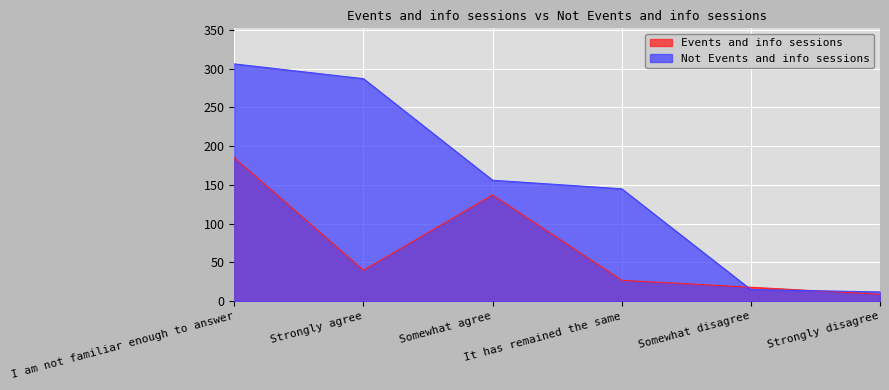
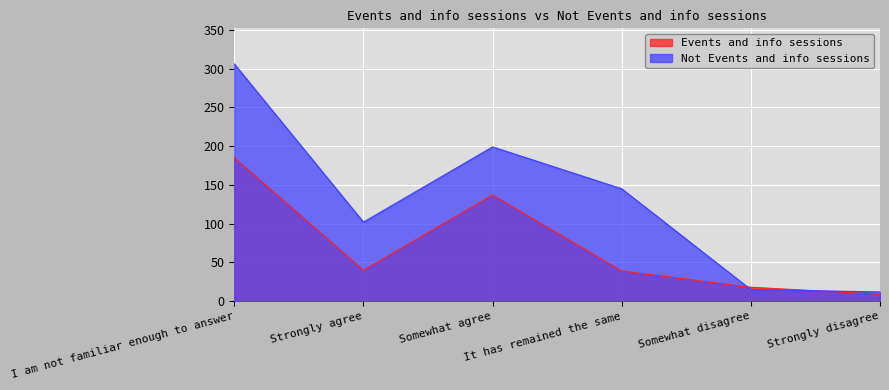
Not Events and info sessions, Strongly agree: 290 -> 100
Not Events and info sessions, Somewhat agree: 160 -> 200
Events and info sessions, It has remained the same: 30 -> 40
